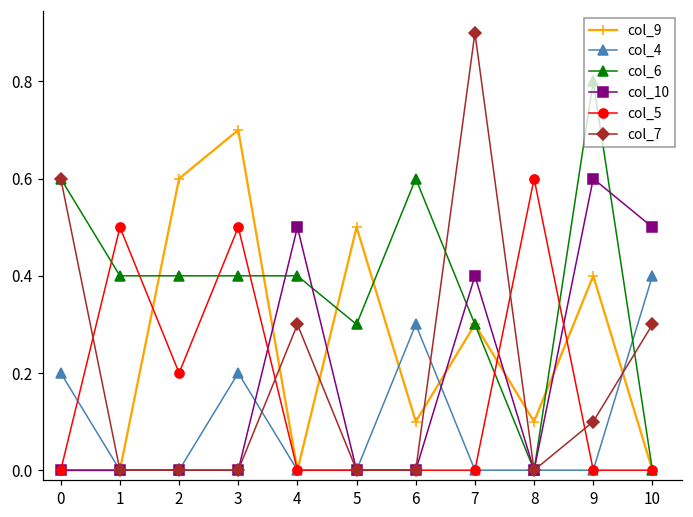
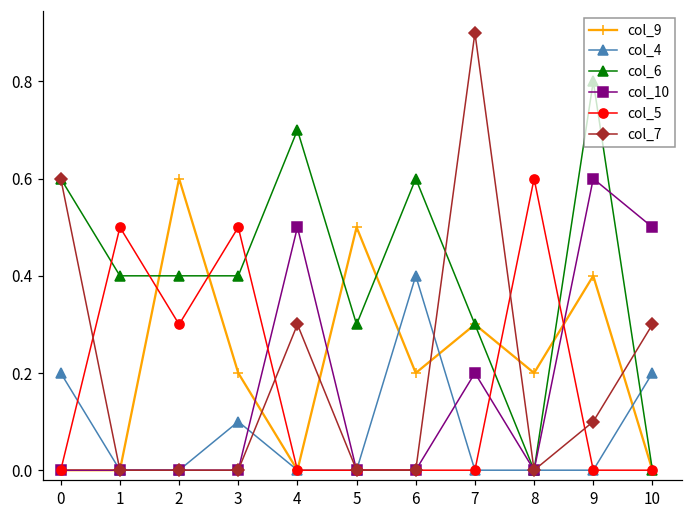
col_5, 2: 0.2 -> 0.3
col_9, 3: 0.7 -> 0.2
col_4, 3: 0.2 -> 0.1
col_6, 4: 0.4 -> 0.7
col_9, 6: 0.1 -> 0.2
col_4, 6: 0.3 -> 0.4
col_10, 7: 0.4 -> 0.2
col_9, 8: 0.1 -> 0.2
col_4, 10: 0.4 -> 0.2
